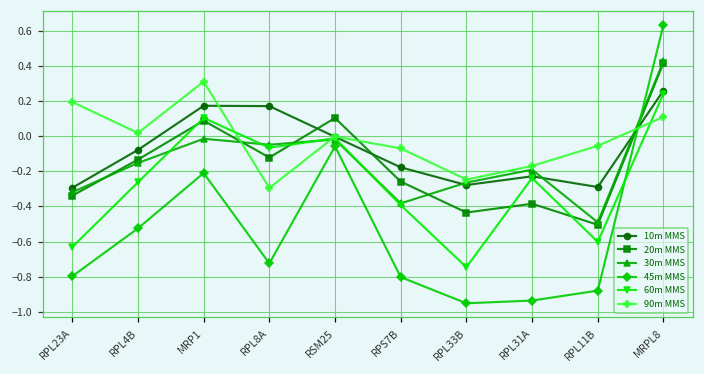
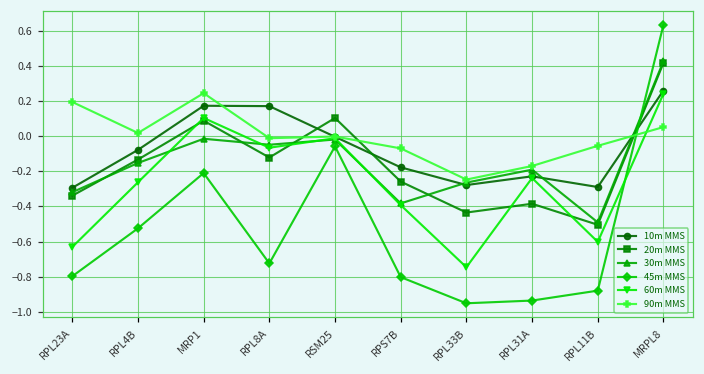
90m MMS, MRP1: 0.31 -> 0.24
90m MMS, RPL8A: -0.30 -> -0.01
90m MMS, MRPL8: 0.11 -> 0.05
